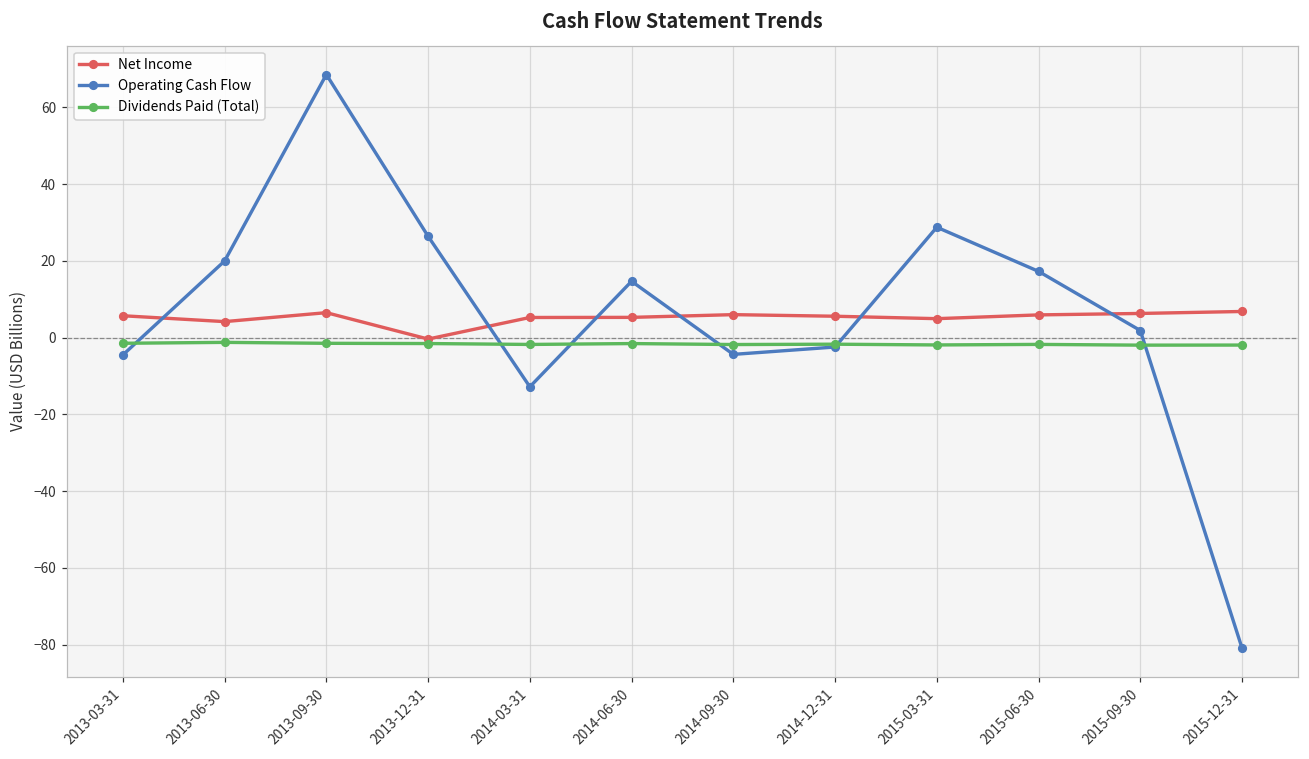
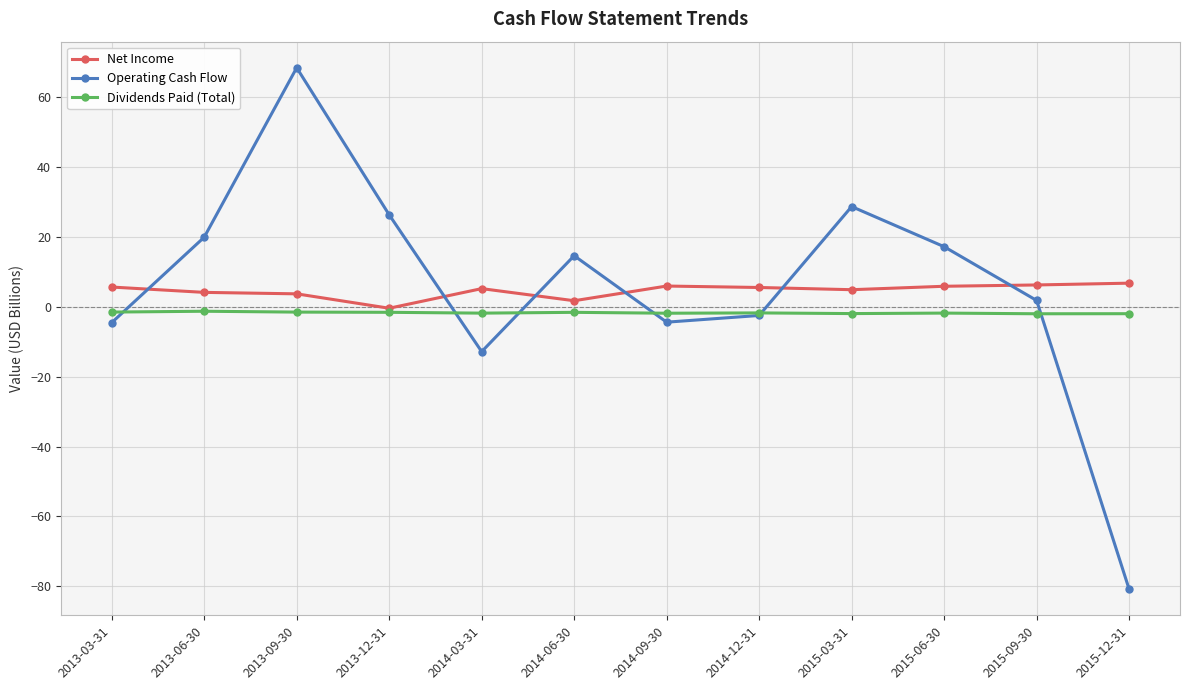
Net Income, 2013-09-30: 6 -> 4
Net Income, 2014-06-30: 5 -> 2
